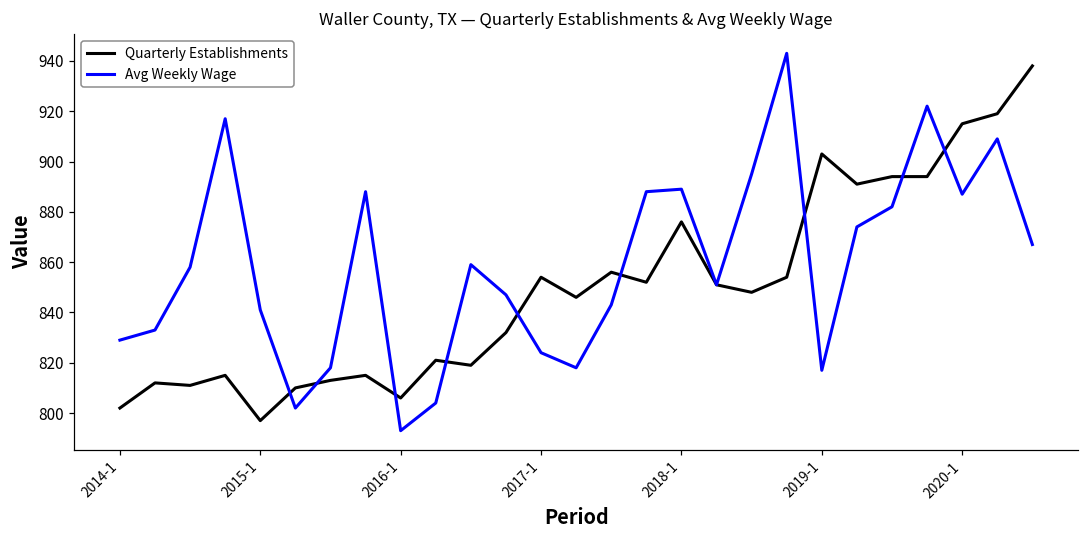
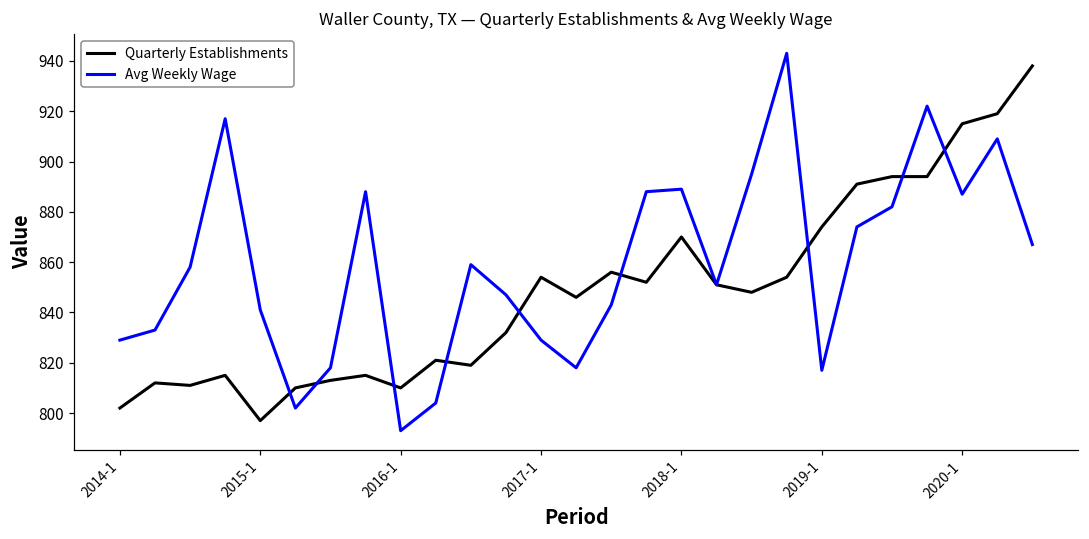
Quarterly Establishments, 2016-1: 806 -> 810
Avg Weekly Wage, 2017-1: 824 -> 829
Quarterly Establishments, 2018-1: 876 -> 870
Quarterly Establishments, 2019-1: 903 -> 874
